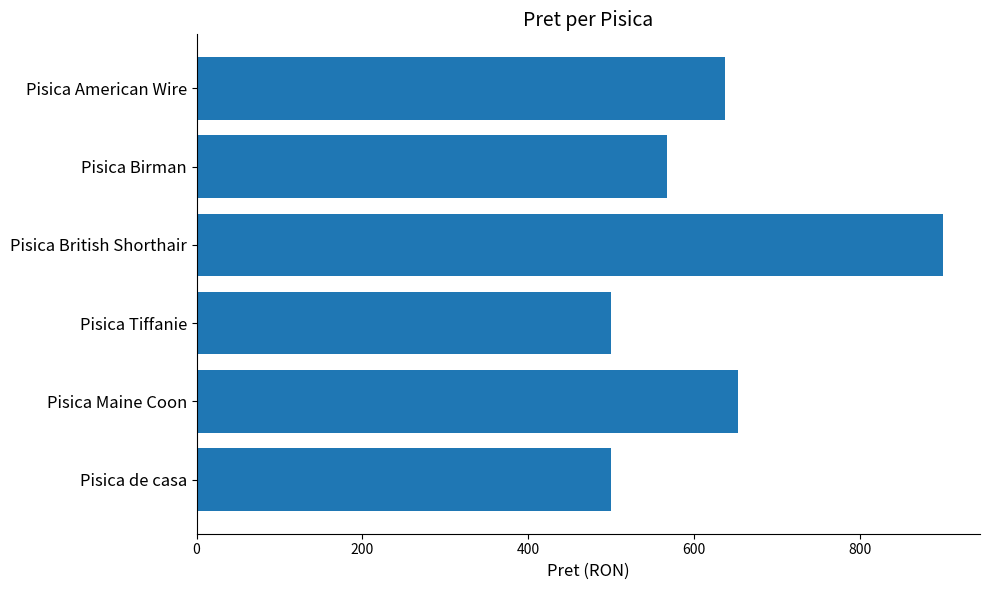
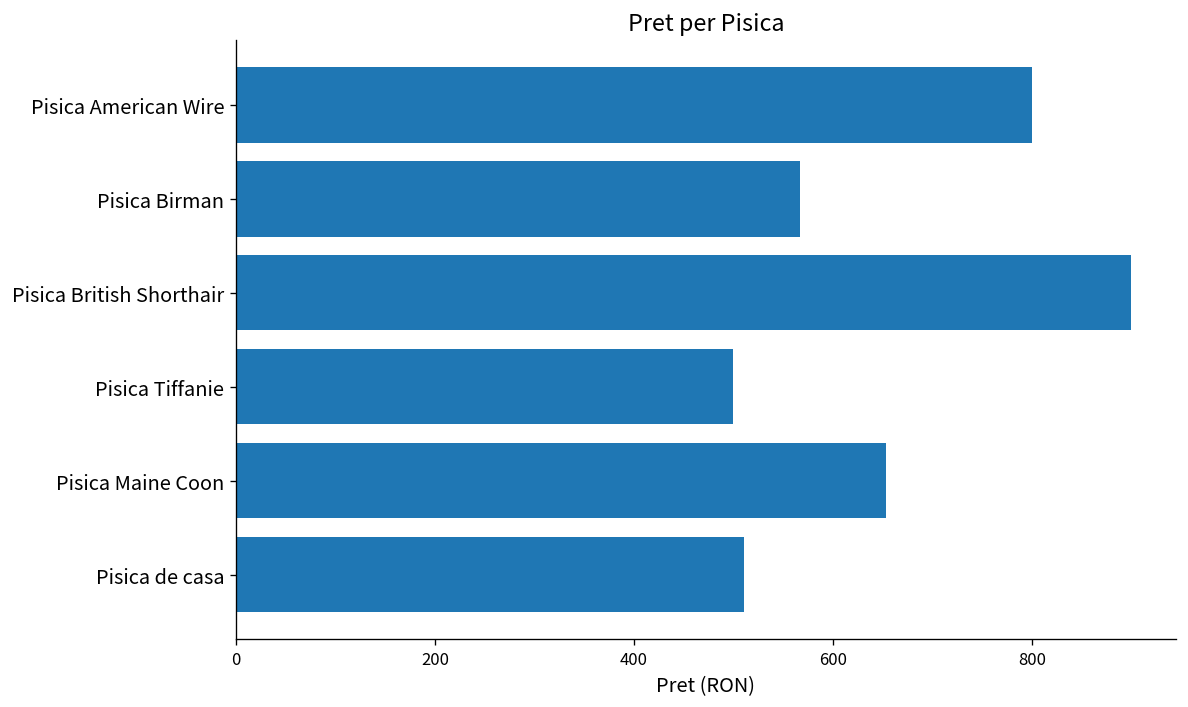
Pisica American Wire: 640 -> 800
Pisica de casa: 500 -> 510
